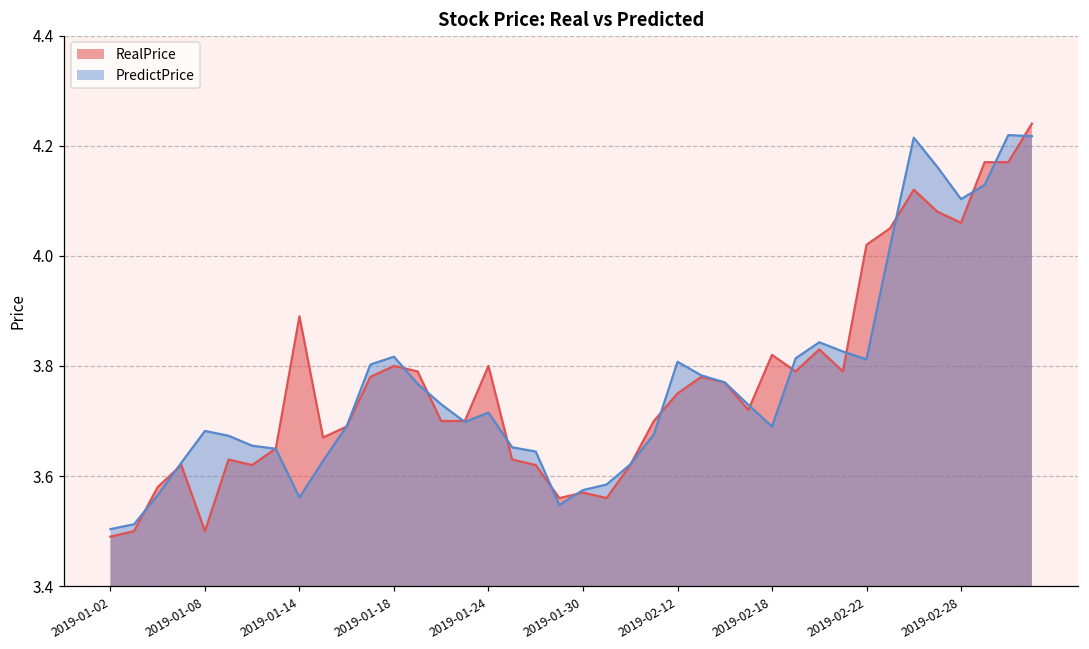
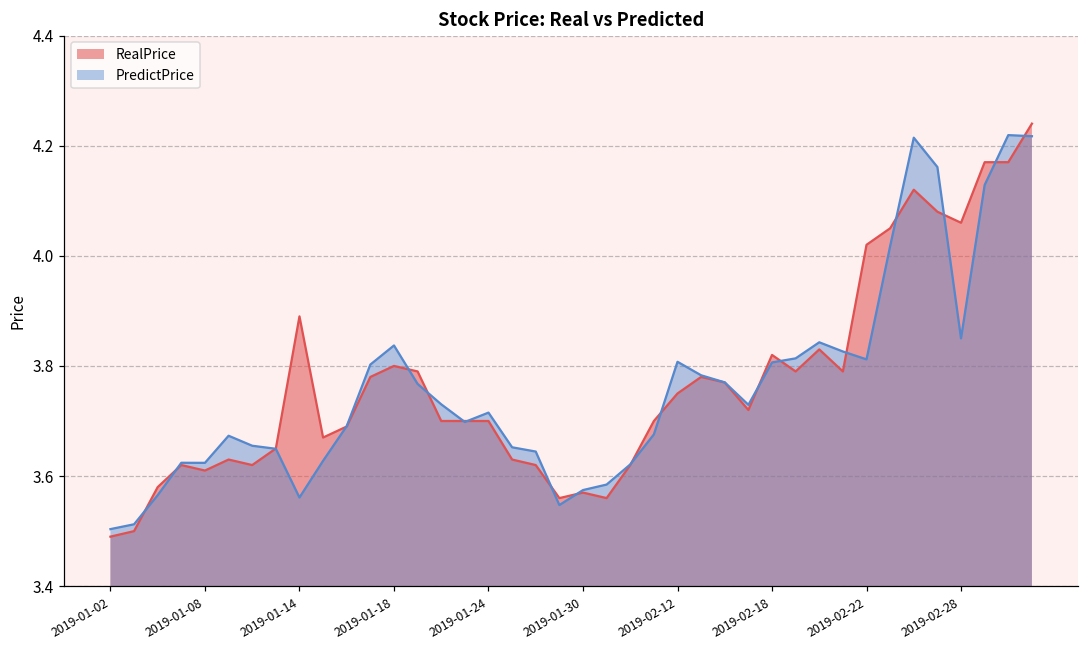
RealPrice, 2019-01-08: 3.50 -> 3.61
PredictPrice, 2019-01-08: 3.68 -> 3.62
PredictPrice, 2019-01-18: 3.82 -> 3.84
RealPrice, 2019-01-24: 3.8 -> 3.7
PredictPrice, 2019-02-18: 3.69 -> 3.81
PredictPrice, 2019-02-28: 4.10 -> 3.85
